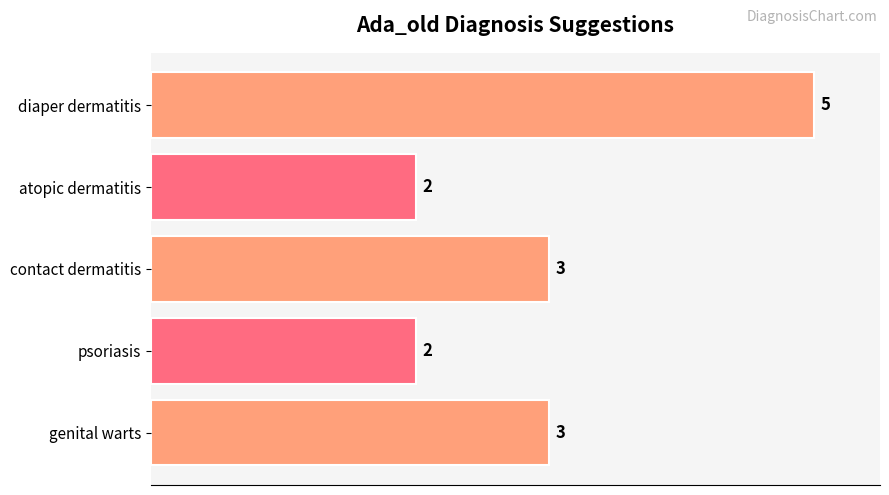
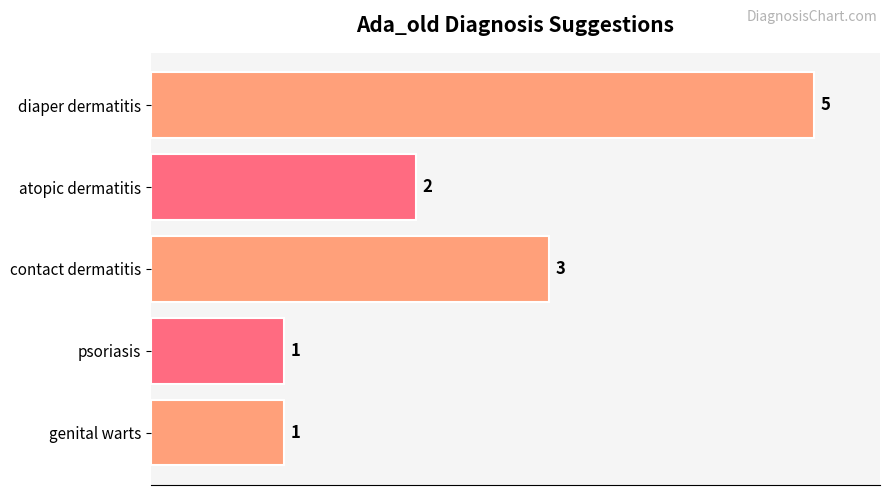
psoriasis: 2 -> 1
genital warts: 3 -> 1
